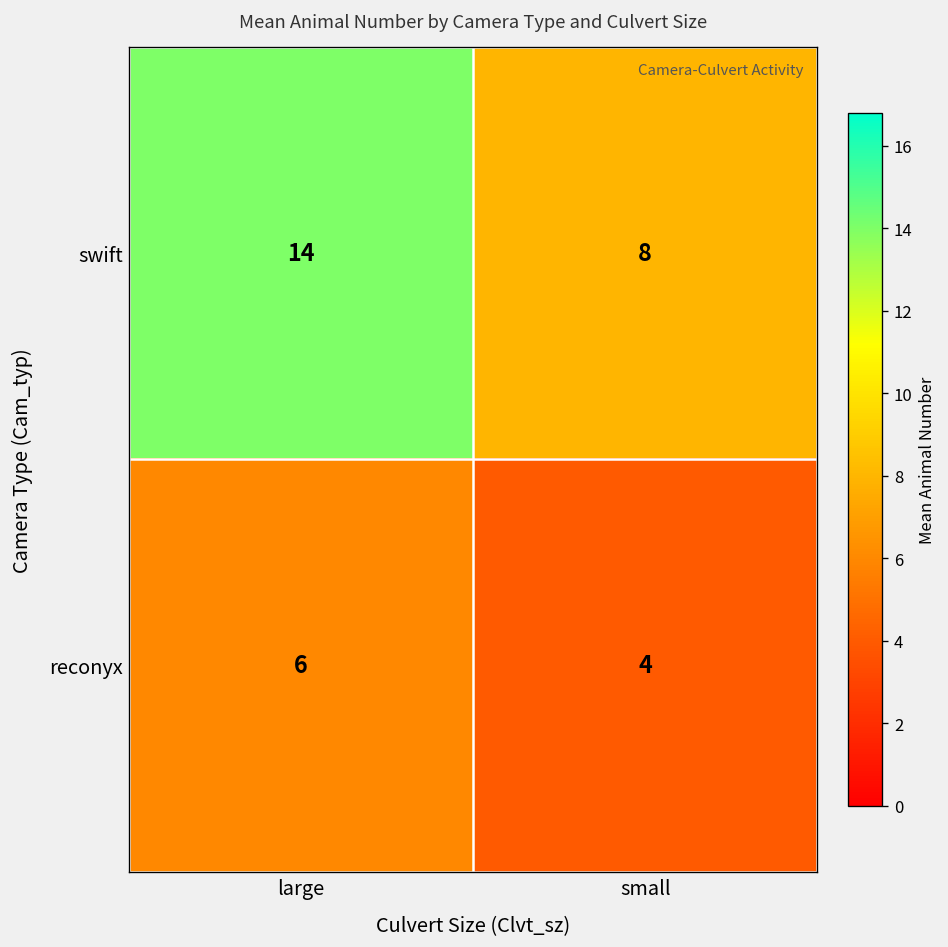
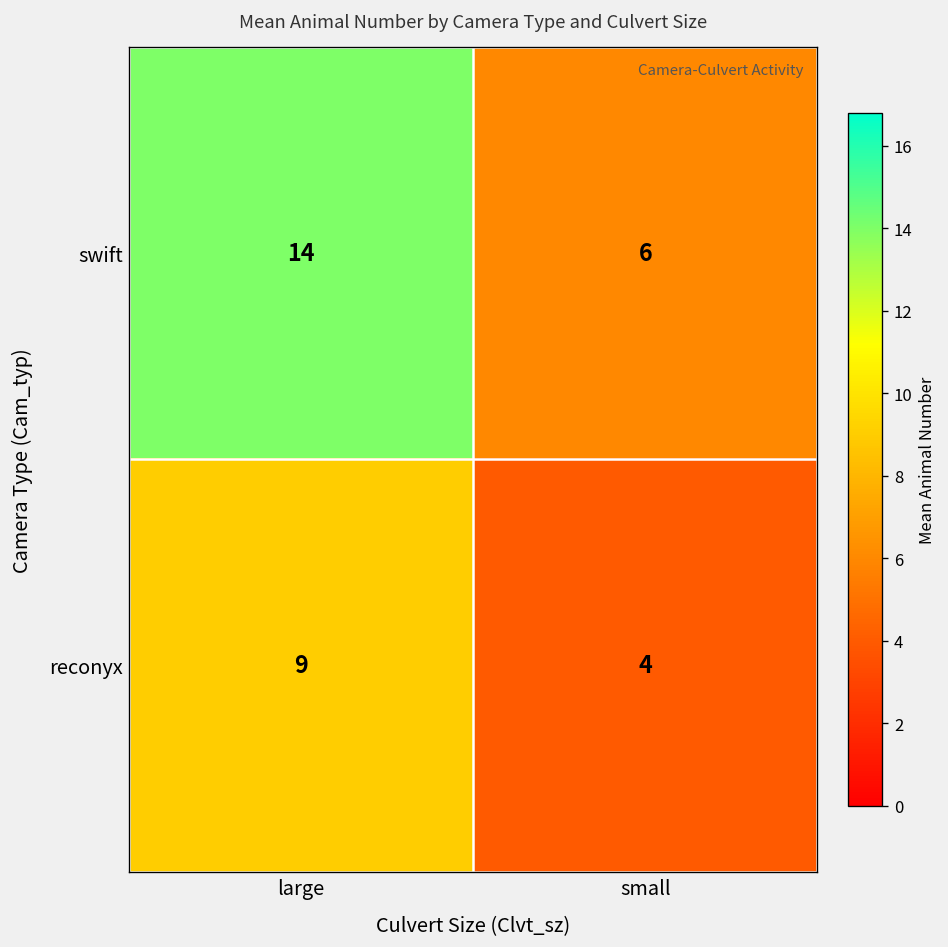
swift, small: 8 -> 6
reconyx, large: 6 -> 9
